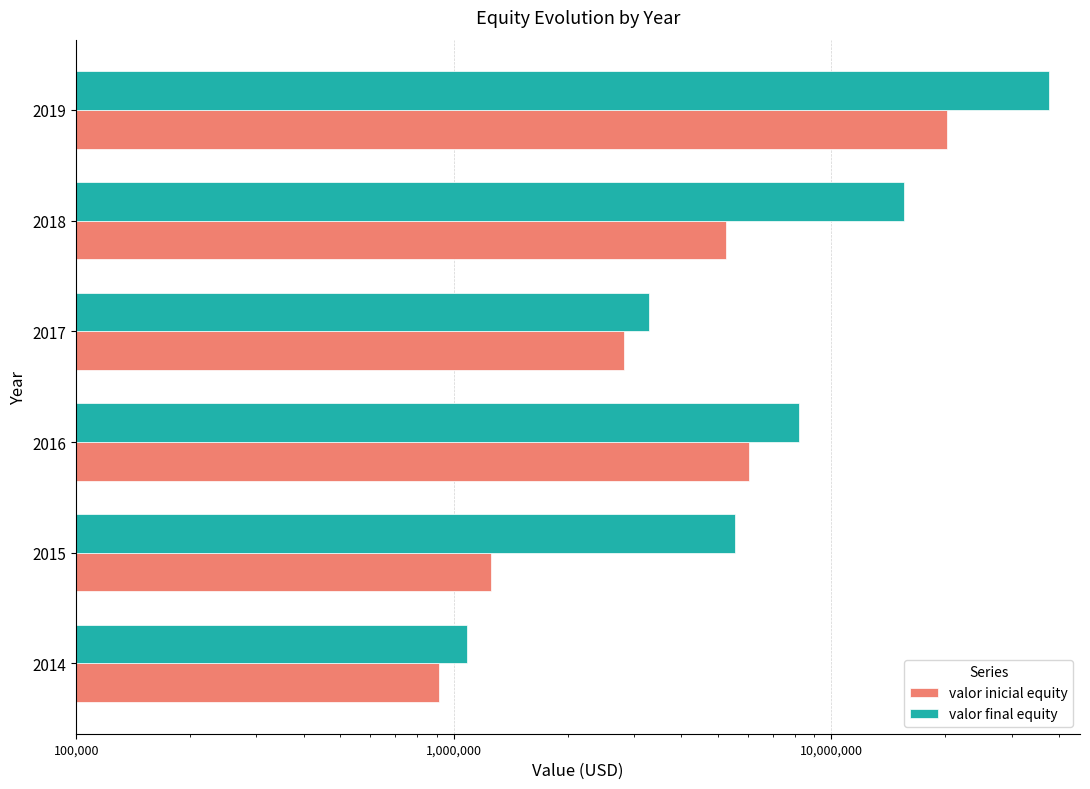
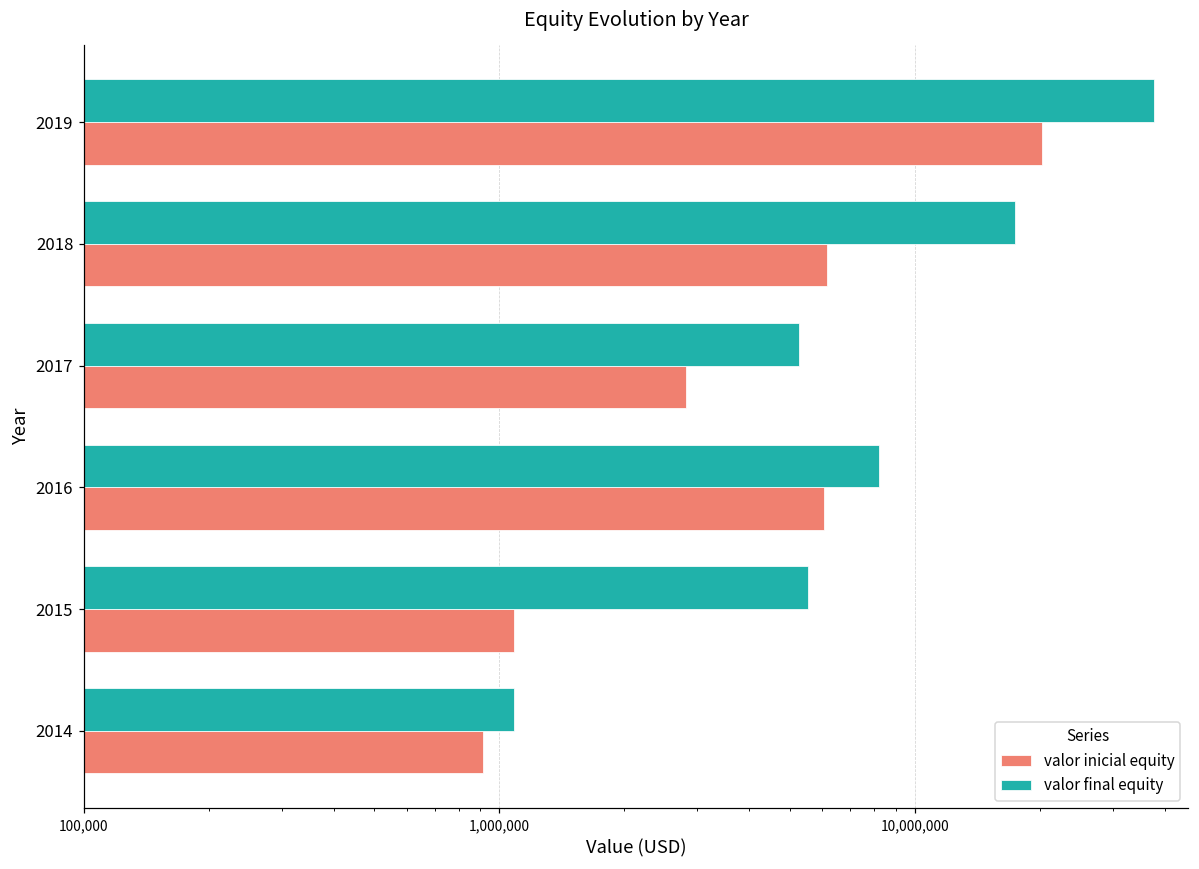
valor final equity, 2018: 15,600,000 -> 17,000,000
valor inicial equity, 2018: 5,300,000 -> 6,100,000
valor final equity, 2017: 3,300,000 -> 5,300,000
valor inicial equity, 2015: 1,250,000 -> 1,080,000
